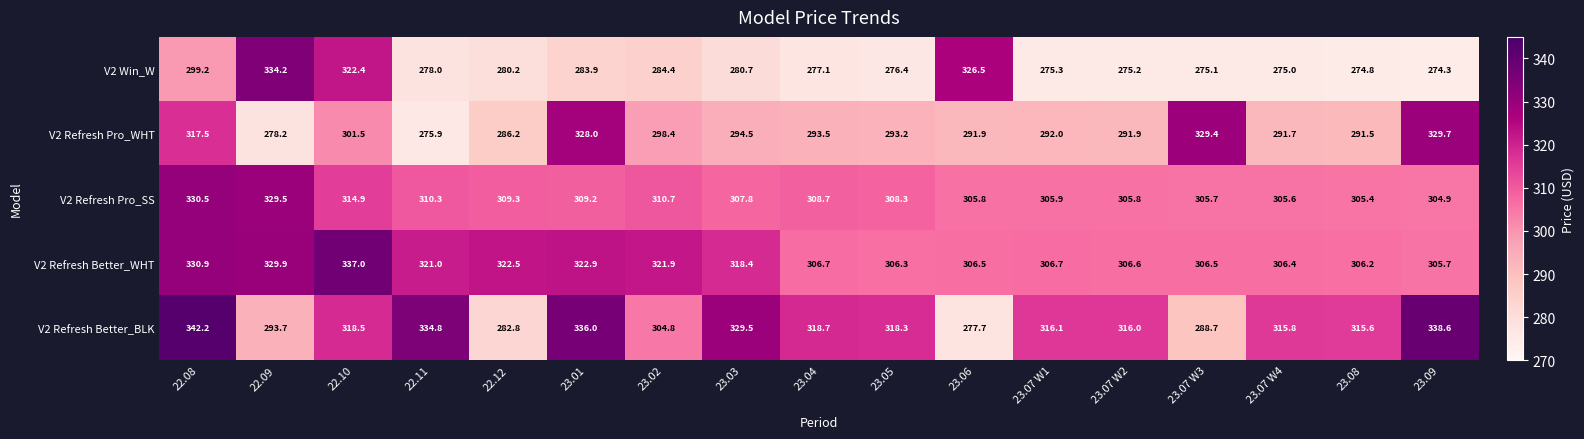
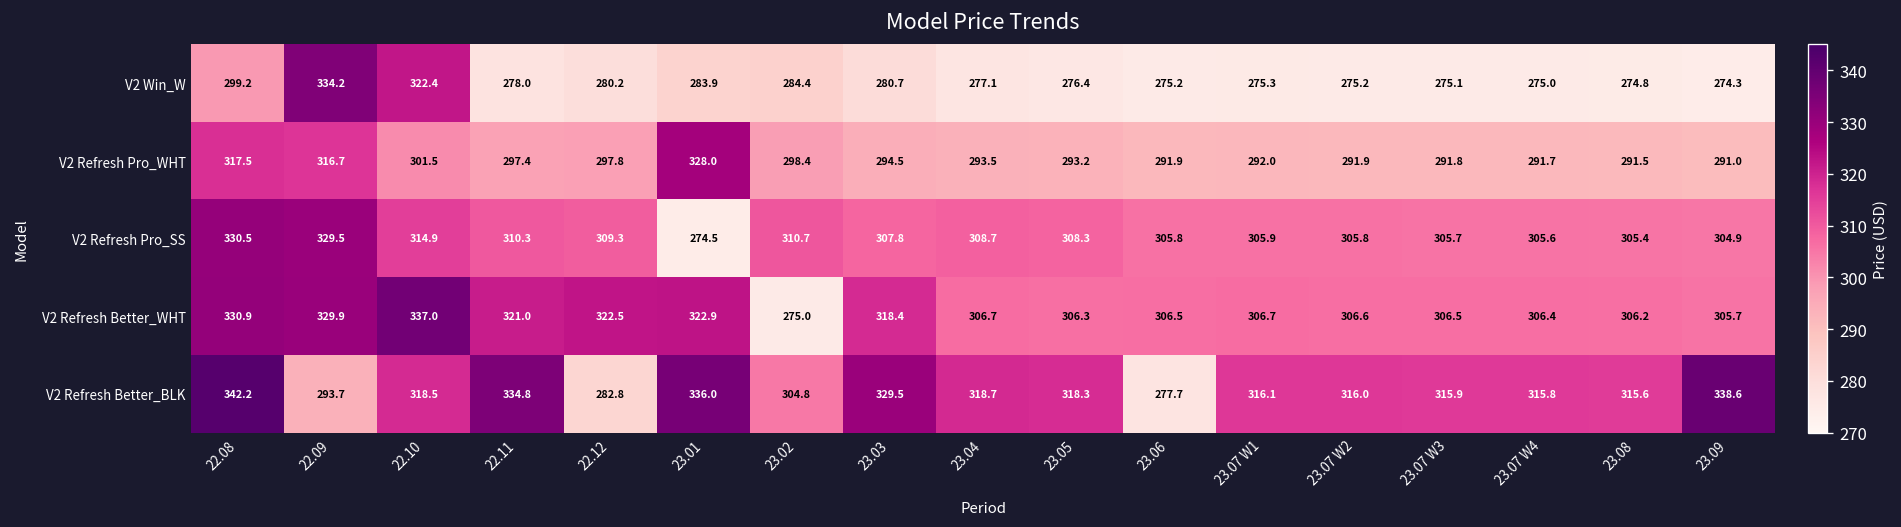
V2 Win_W, 23.06: 326.5 -> 275.2
V2 Refresh Pro_WHT, 22.09: 278.2 -> 316.7
V2 Refresh Pro_WHT, 22.11: 275.9 -> 297.4
V2 Refresh Pro_WHT, 22.12: 286.2 -> 297.8
V2 Refresh Pro_WHT, 23.07 W3: 329.4 -> 291.8
V2 Refresh Pro_WHT, 23.09: 329.7 -> 291.0
V2 Refresh Pro_SS, 23.01: 309.2 -> 274.5
V2 Refresh Better_WHT, 23.02: 321.9 -> 275.0
V2 Refresh Better_BLK, 23.07 W3: 288.7 -> 315.9
